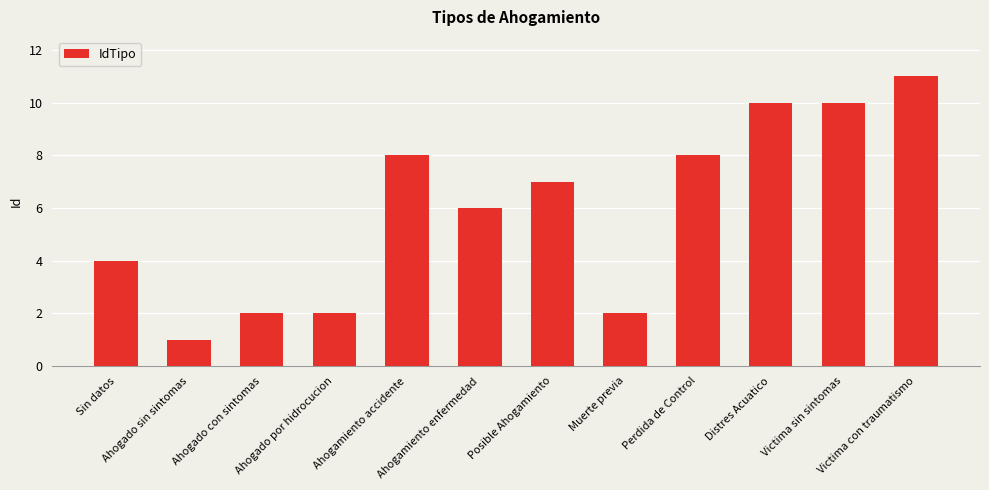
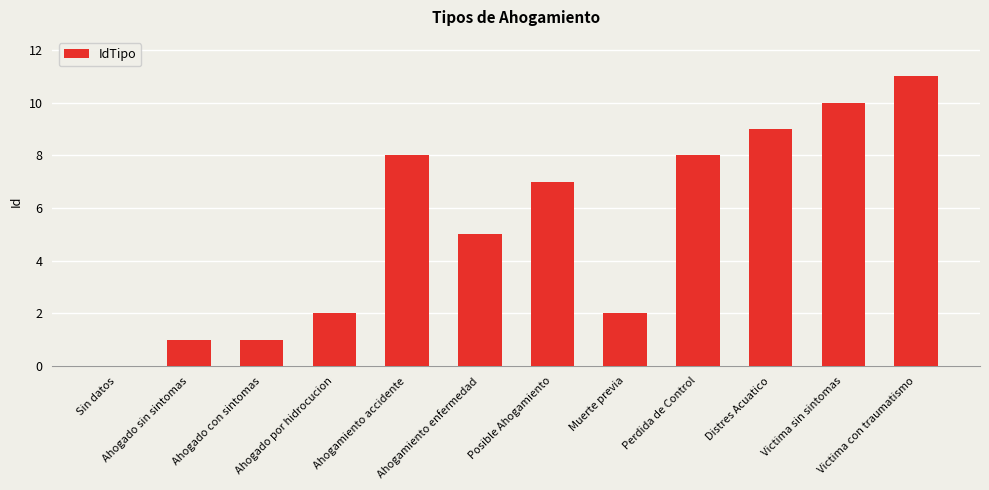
Sin datos: 4 -> 0
Ahogado con sintomas: 2 -> 1
Ahogamiento enfermedad: 6 -> 5
Distres Acuatico: 10 -> 9
